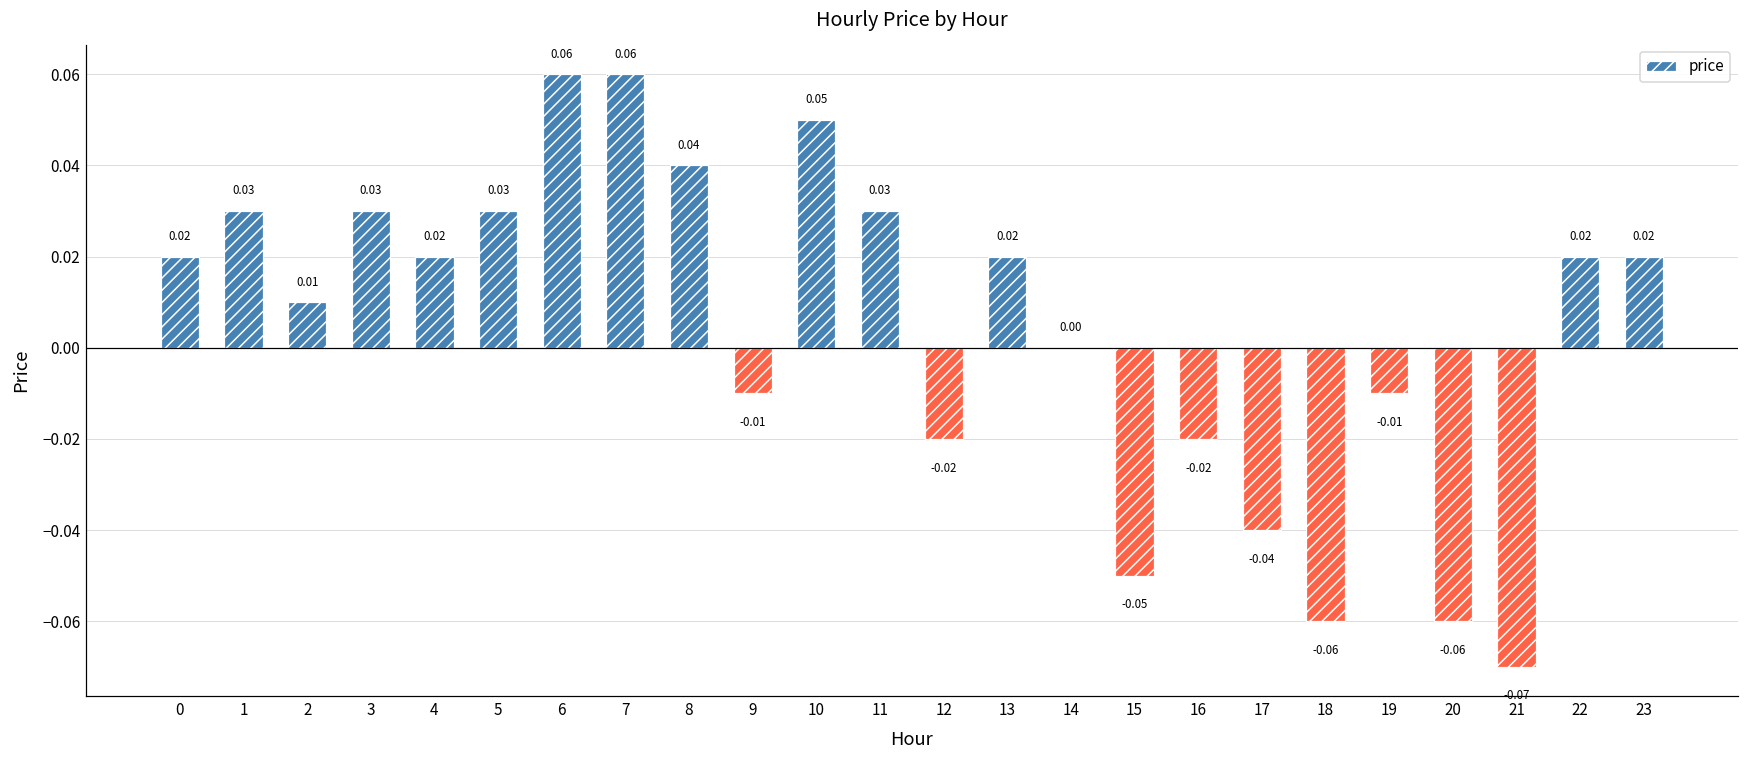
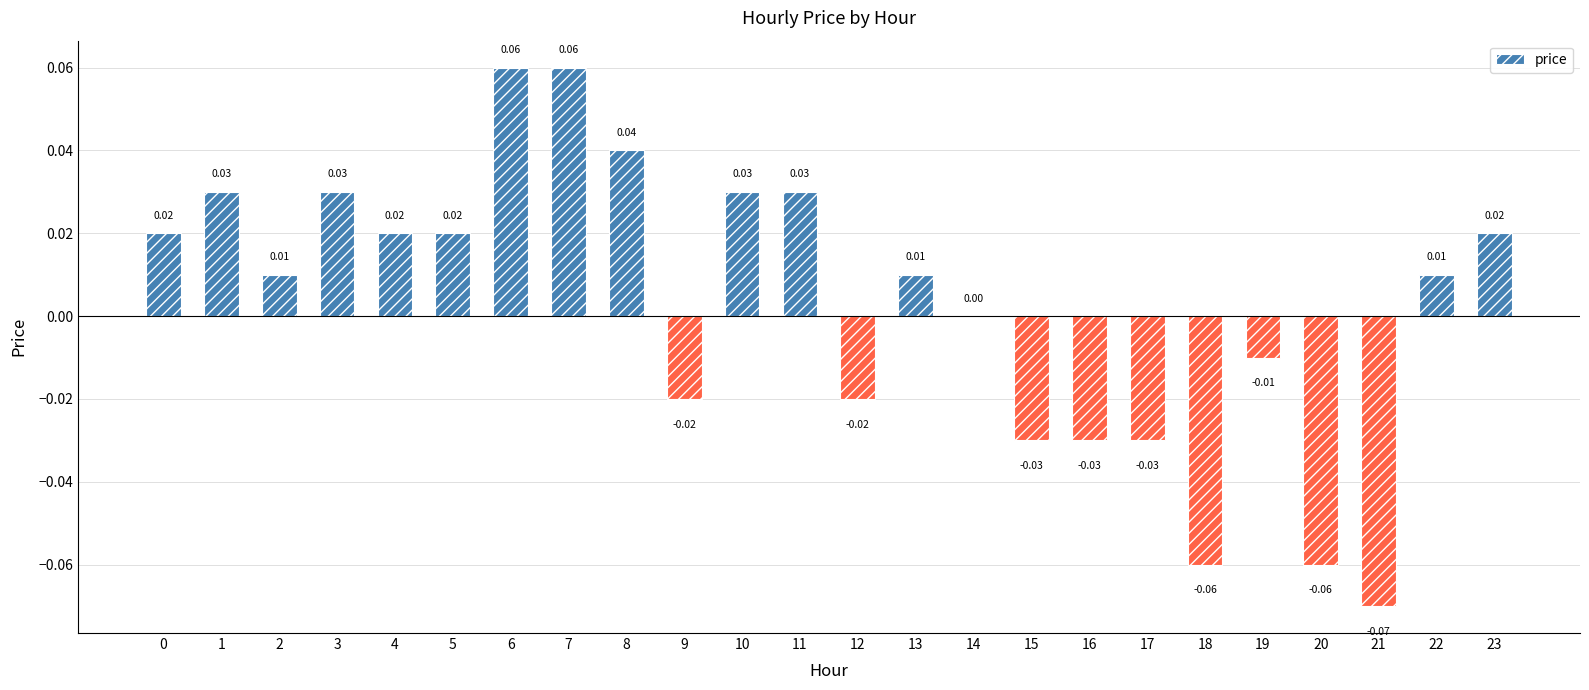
5: 0.03 -> 0.02
9: -0.01 -> -0.02
10: 0.05 -> 0.03
13: 0.02 -> 0.01
15: -0.05 -> -0.03
16: -0.02 -> -0.03
17: -0.04 -> -0.03
22: 0.02 -> 0.01
